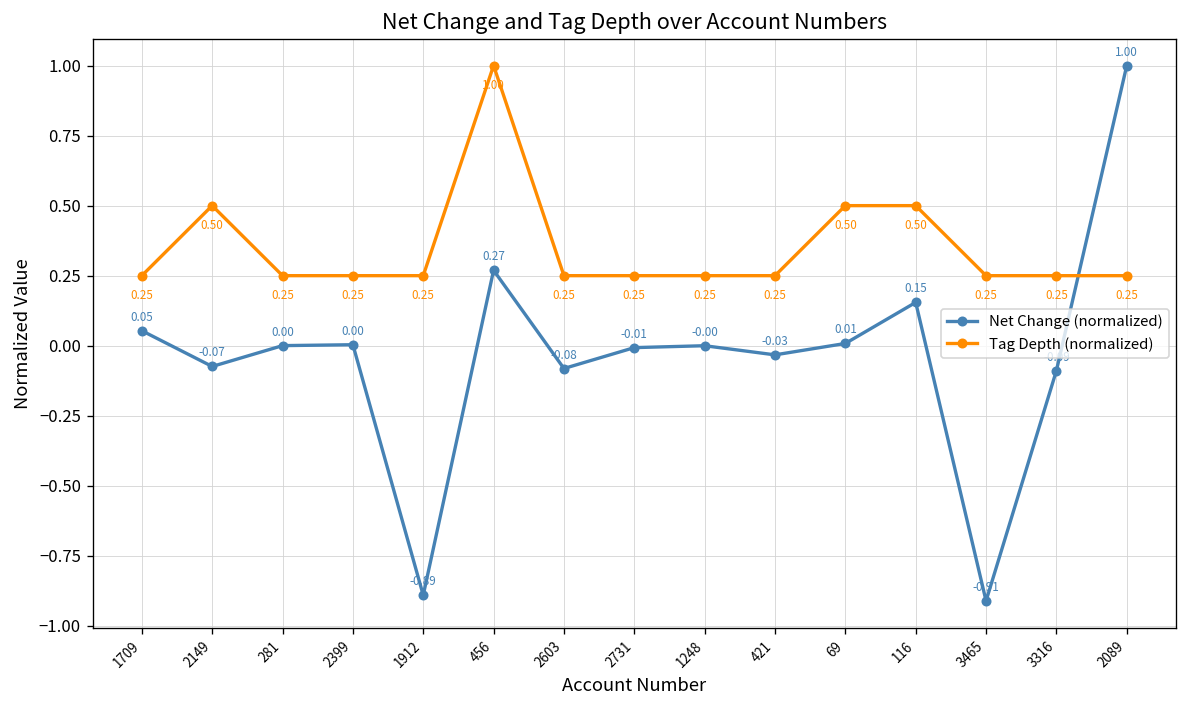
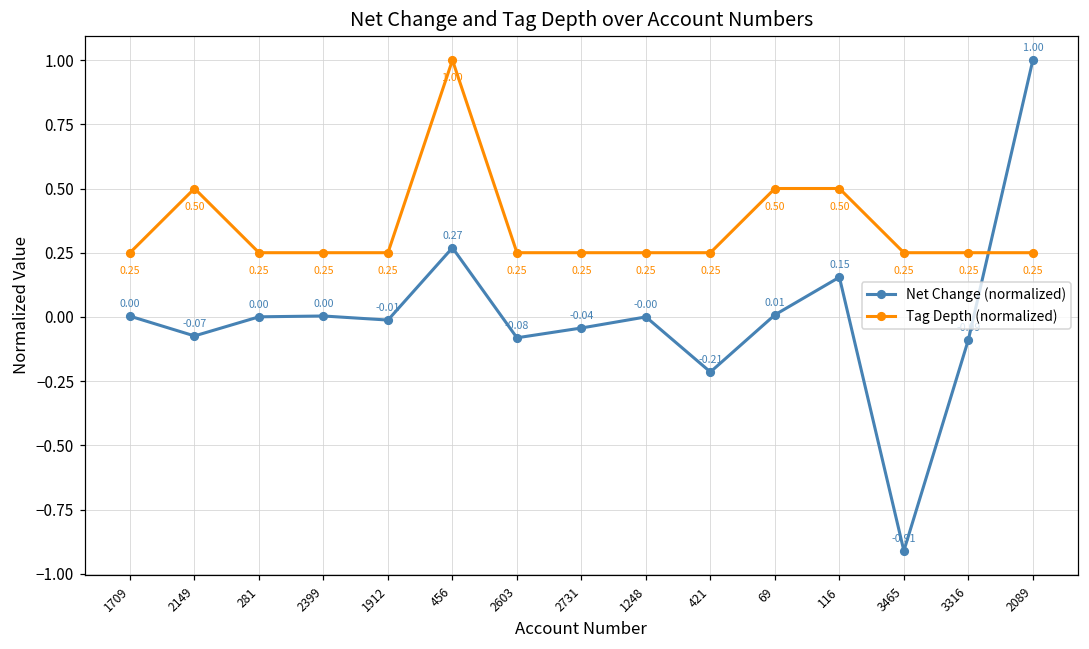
Net Change (normalized), 1709: 0.05 -> 0.00
Net Change (normalized), 1912: -0.89 -> -0.01
Net Change (normalized), 2731: -0.01 -> -0.04
Net Change (normalized), 421: -0.03 -> -0.21
